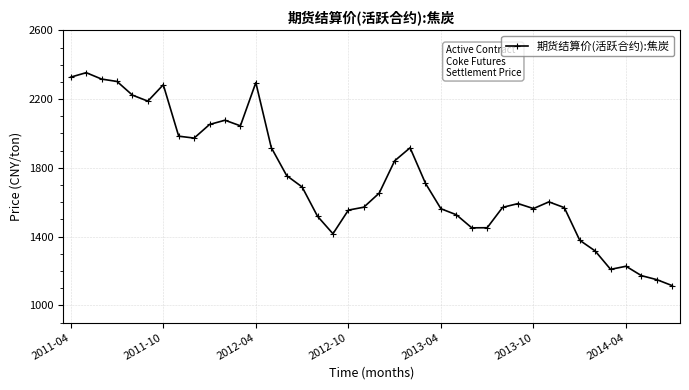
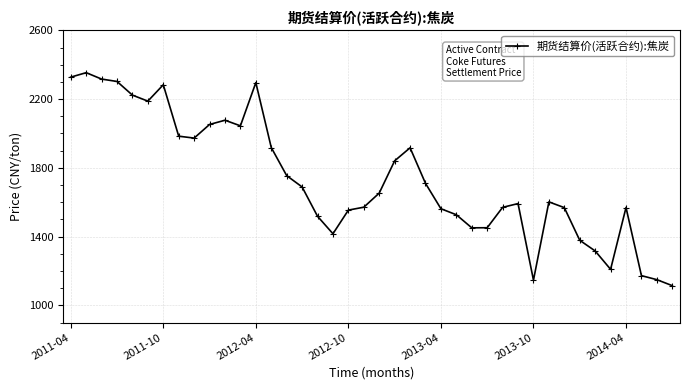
2013-10: 1560 -> 1150
2014-04: 1230 -> 1570
